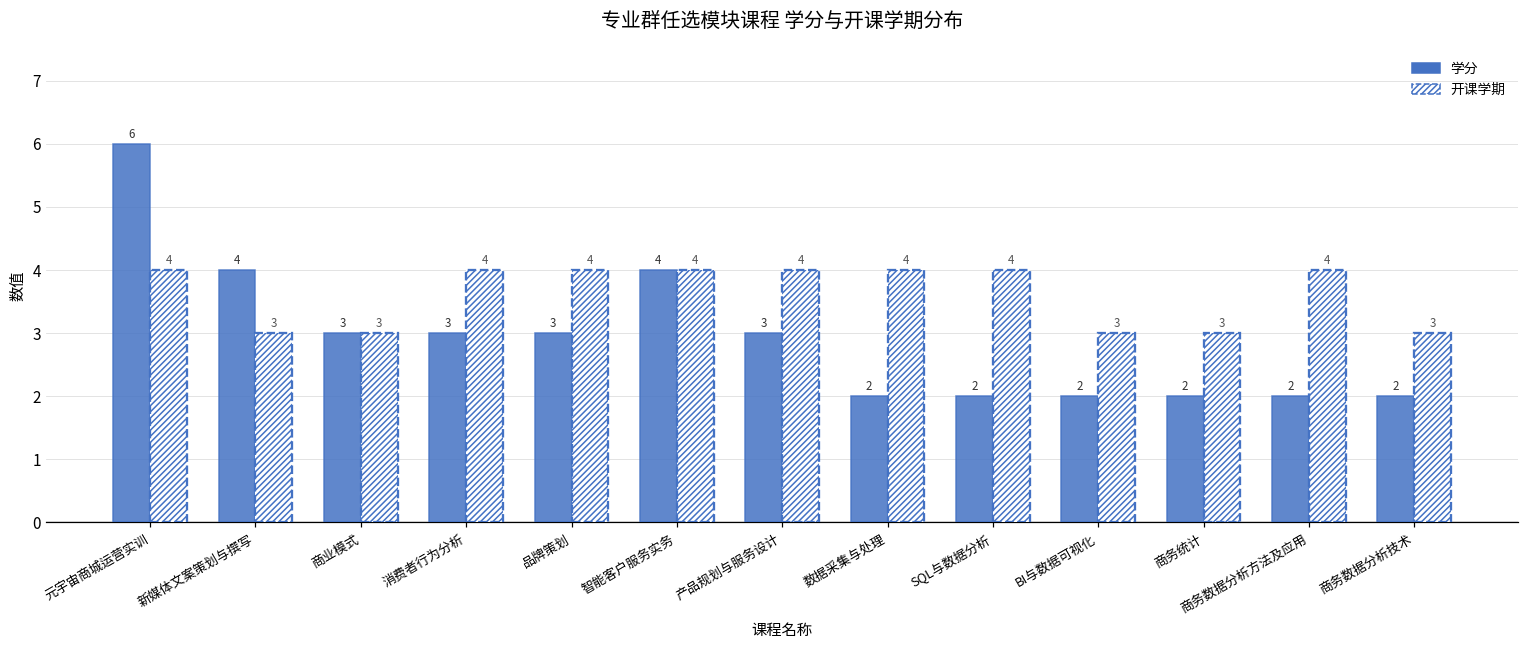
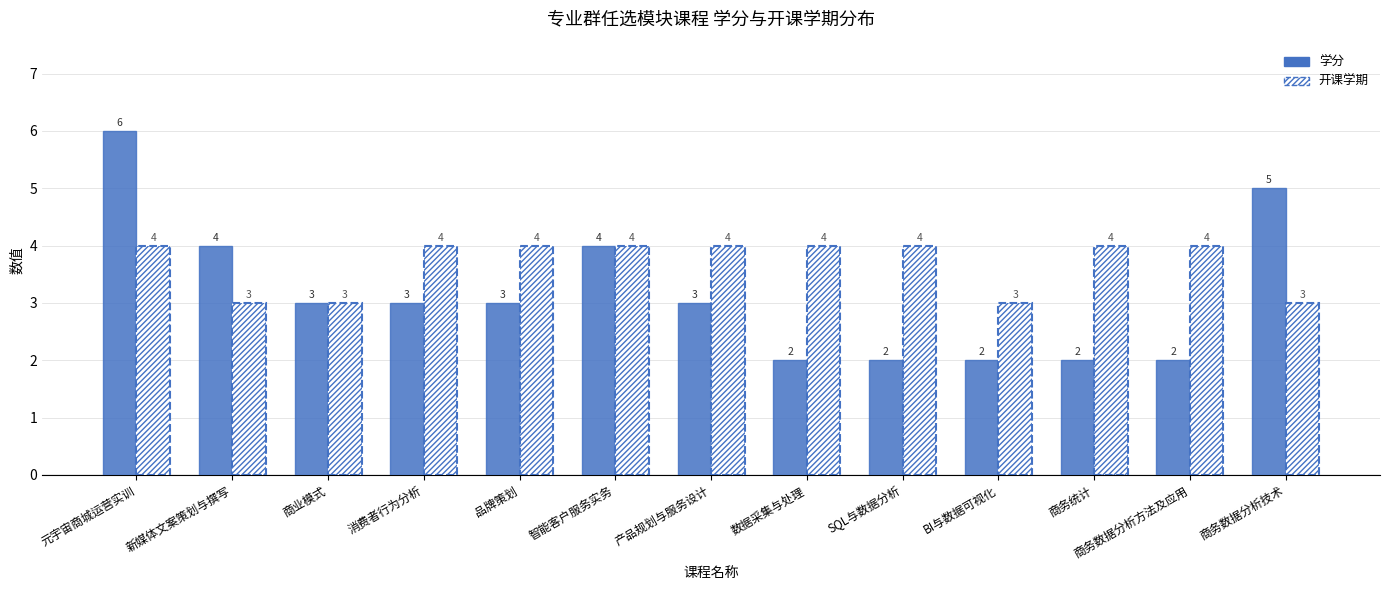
开课学期, 商务统计: 3 -> 4
学分, 商务数据分析技术: 2 -> 5
